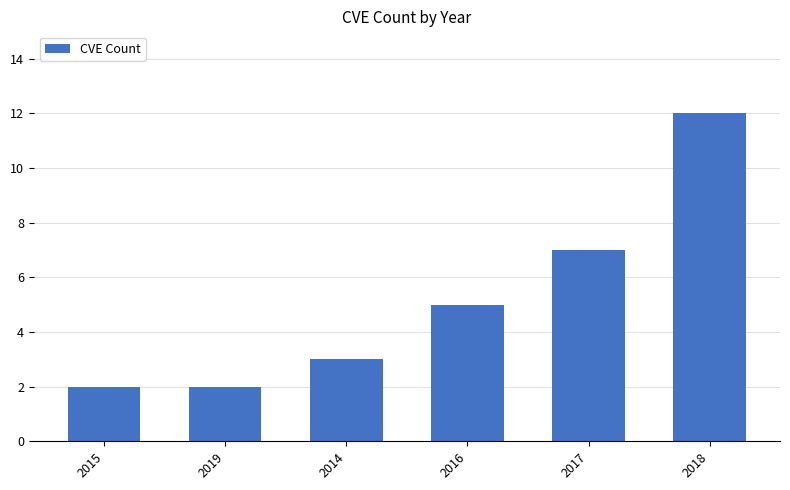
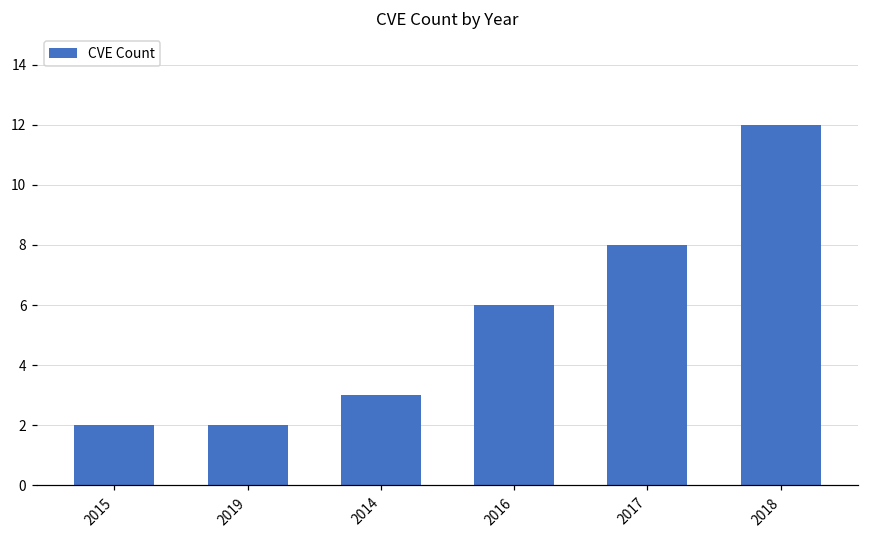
2016: 5 -> 6
2017: 7 -> 8
